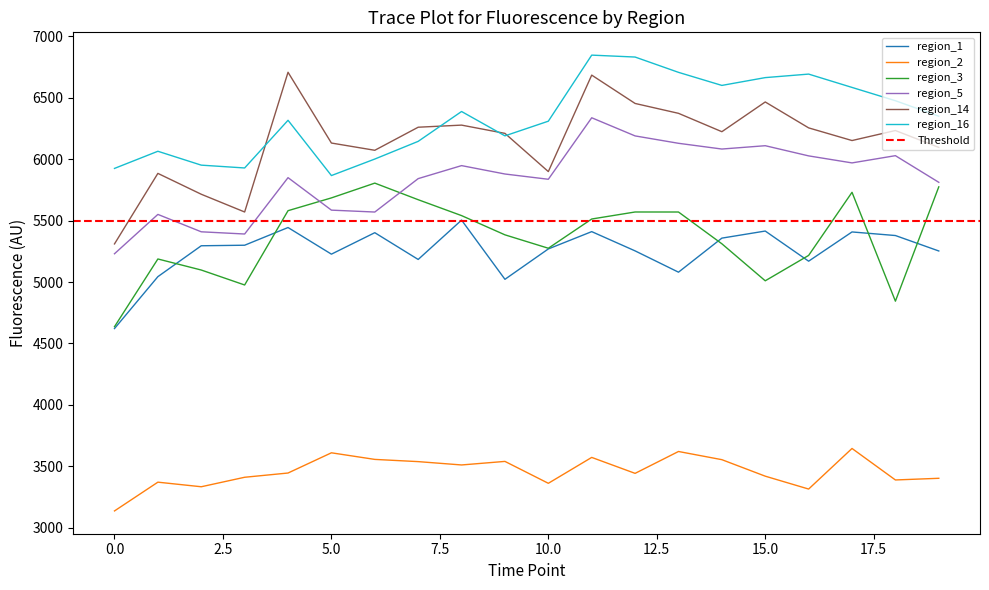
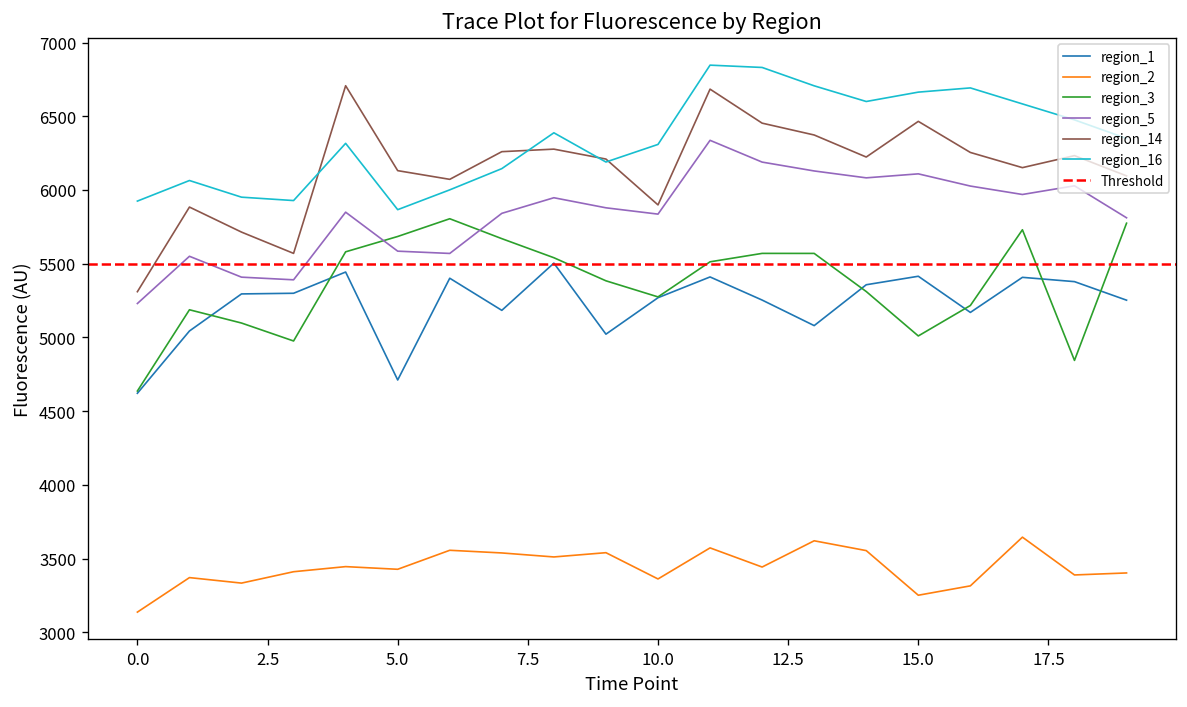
region_1, 5.0: 5230 -> 4710
region_2, 5.0: 3610 -> 3430
region_2, 15.0: 3420 -> 3250
